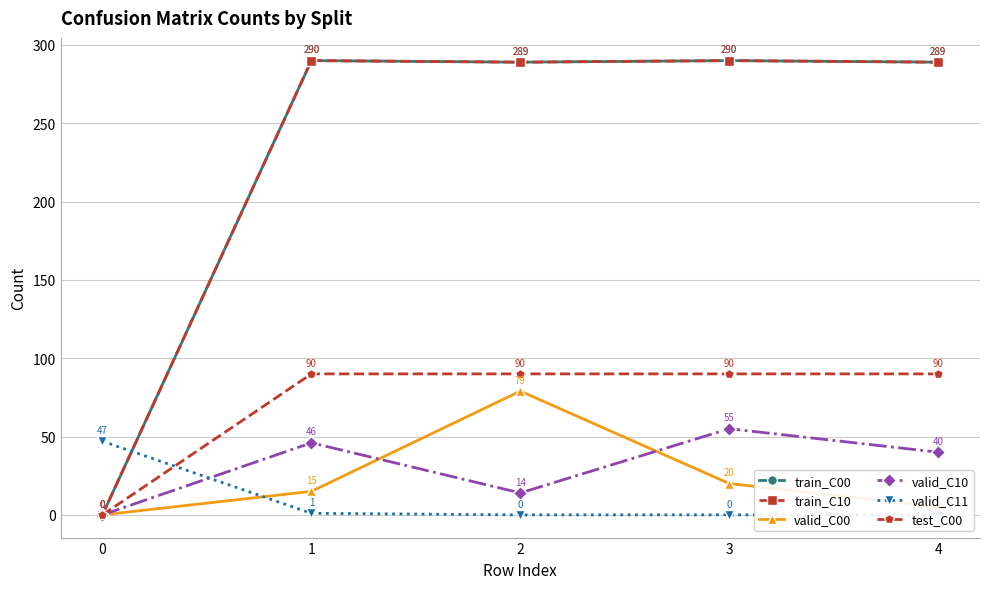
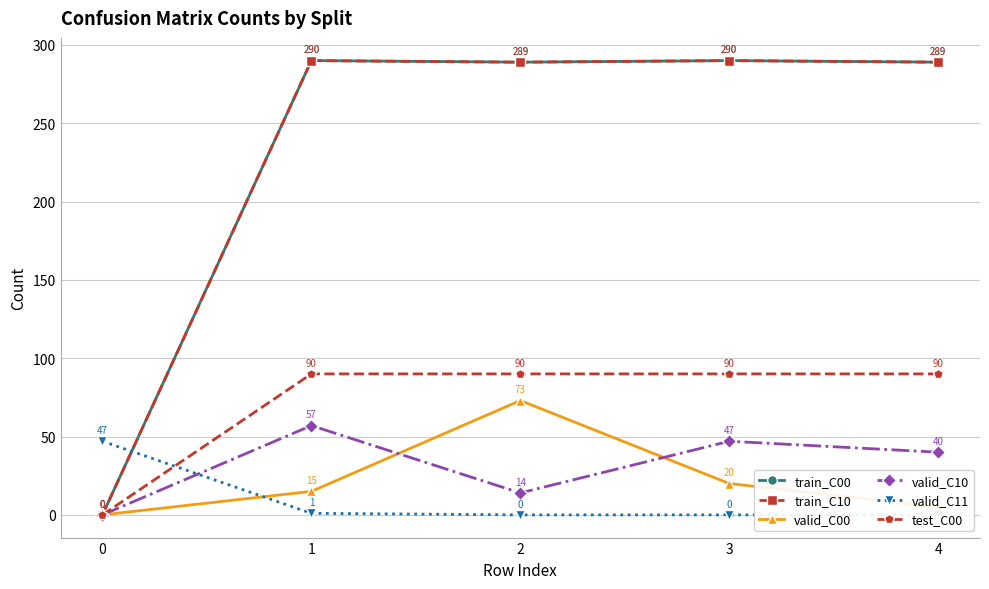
valid_C10, 1: 46 -> 57
valid_C00, 2: 79 -> 73
valid_C10, 3: 55 -> 47
